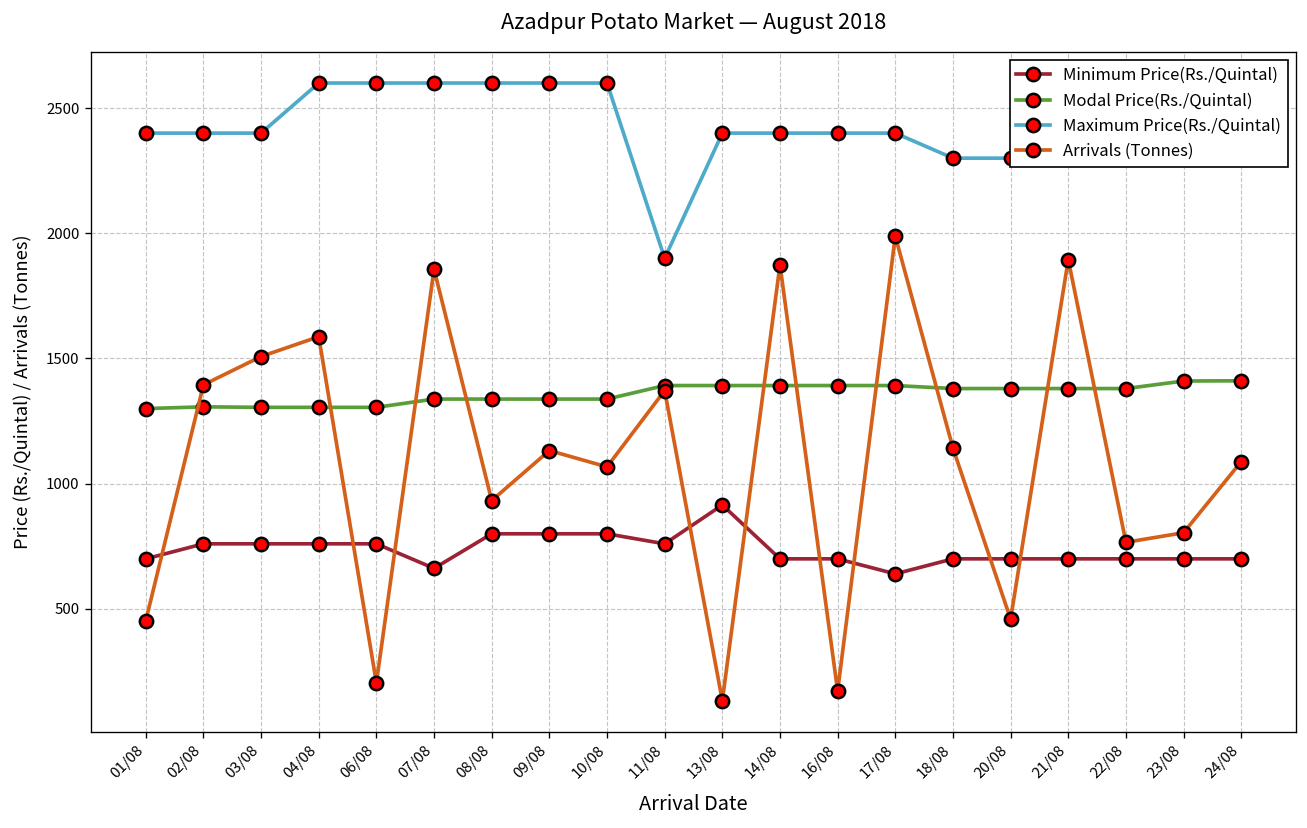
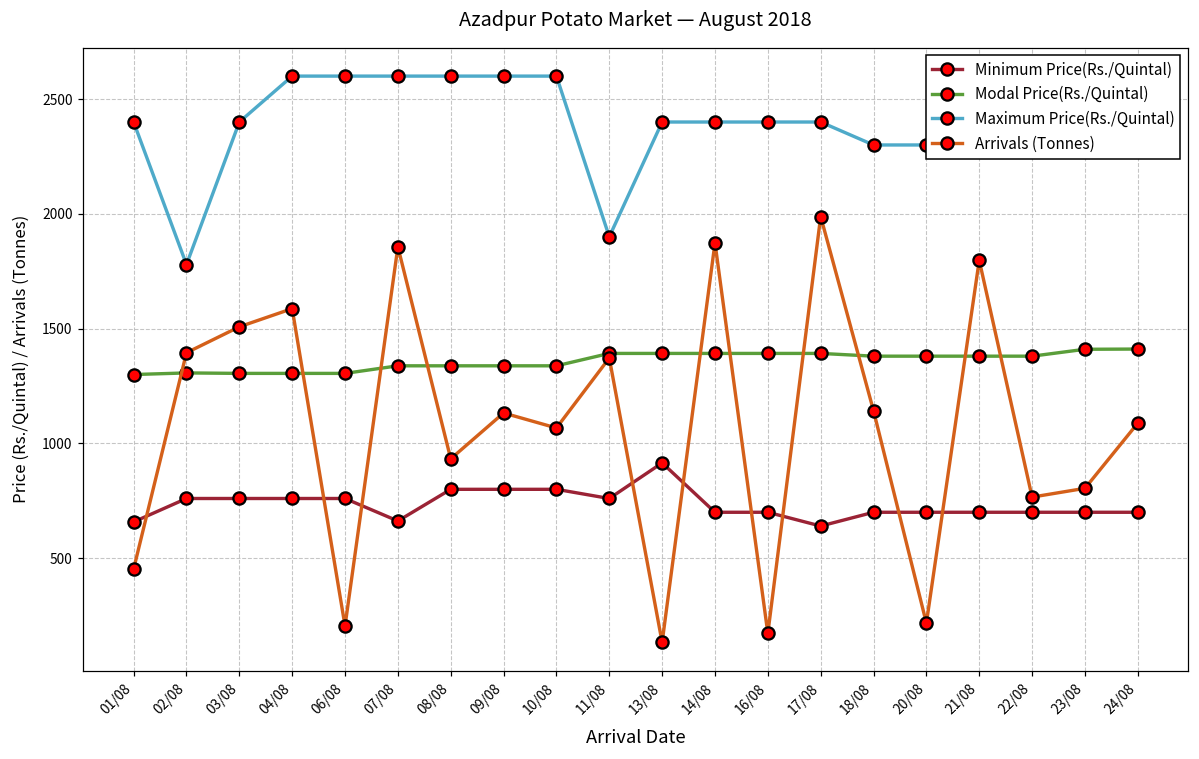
Minimum Price(Rs./Quintal), 01/08: 700 -> 660
Maximum Price(Rs./Quintal), 02/08: 2400 -> 1780
Arrivals (Tonnes), 20/08: 460 -> 220
Arrivals (Tonnes), 21/08: 1890 -> 1800
